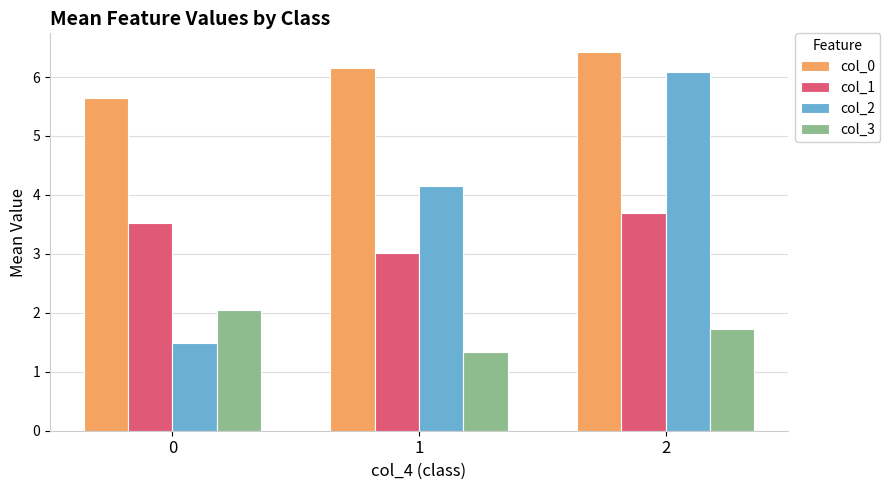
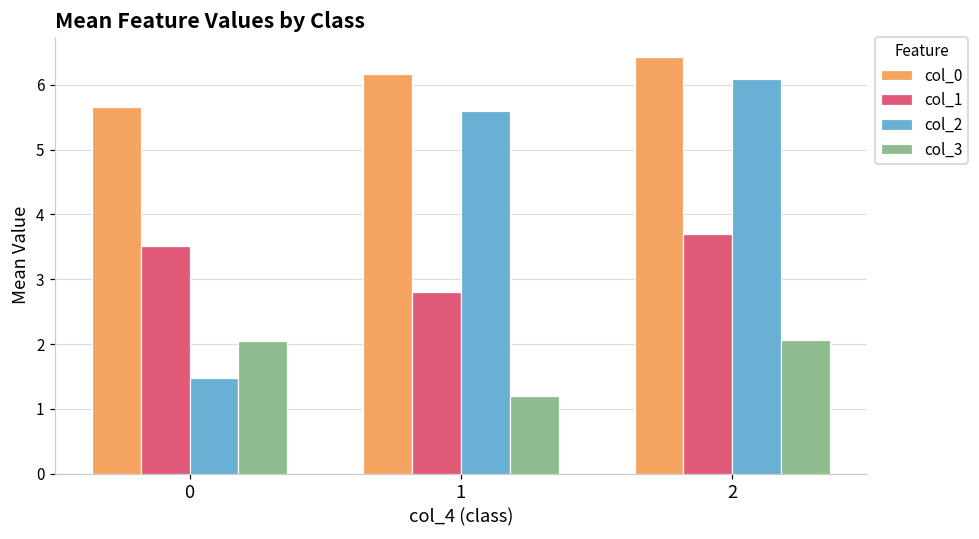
col_1, 1: 3.0 -> 2.8
col_2, 1: 4.2 -> 5.6
col_3, 1: 1.3 -> 1.2
col_3, 2: 1.7 -> 2.1
